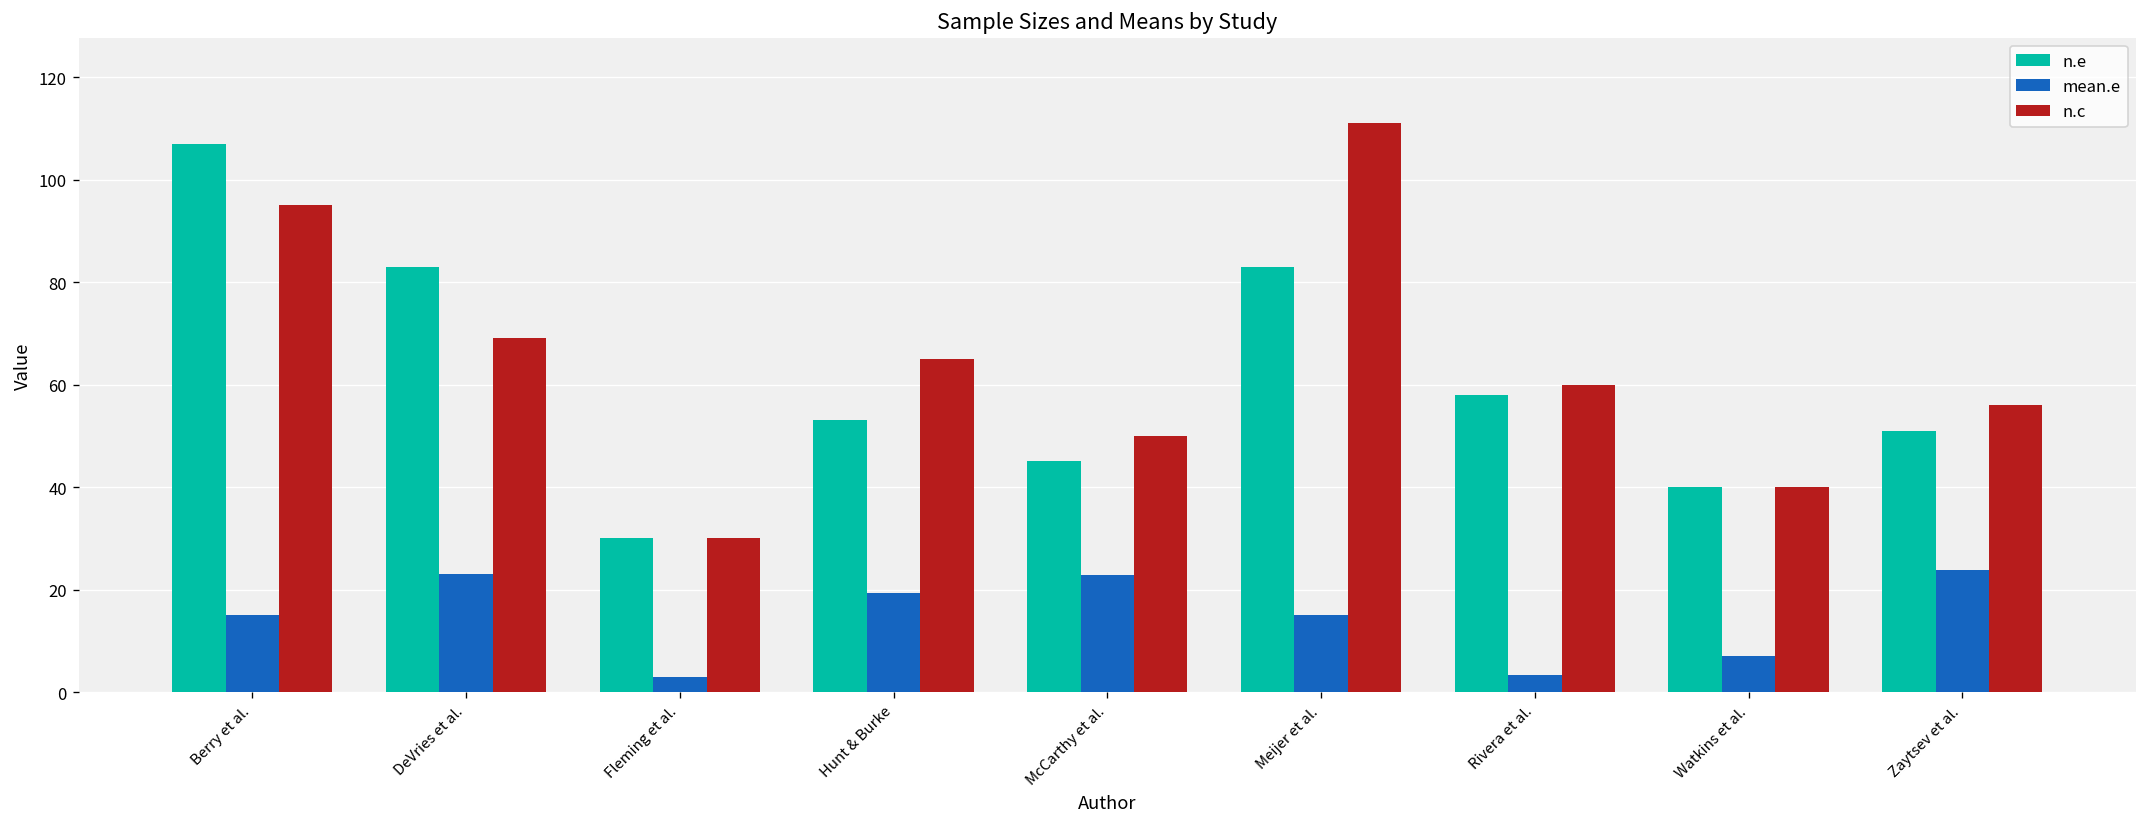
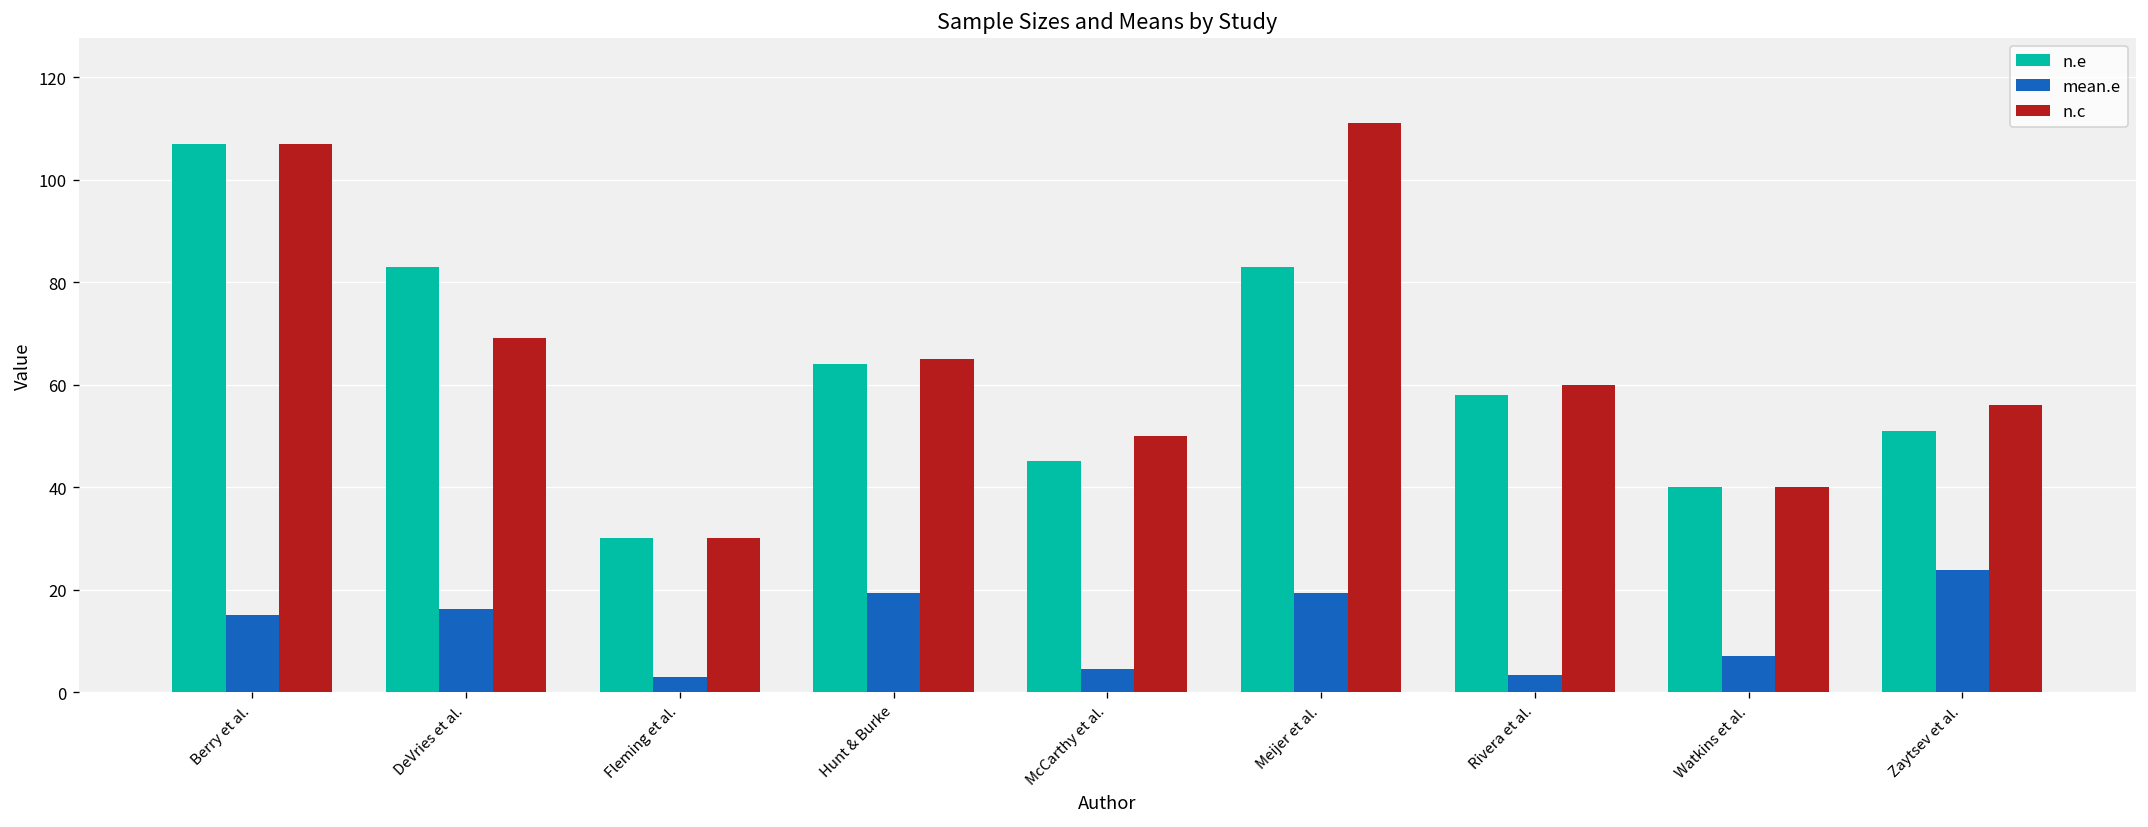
n.c, Berry et al.: 95 -> 107
mean.e, DeVries et al.: 23 -> 16
n.e, Hunt & Burke: 53 -> 64
mean.e, McCarthy et al.: 23 -> 5
mean.e, Meijer et al.: 15 -> 19
